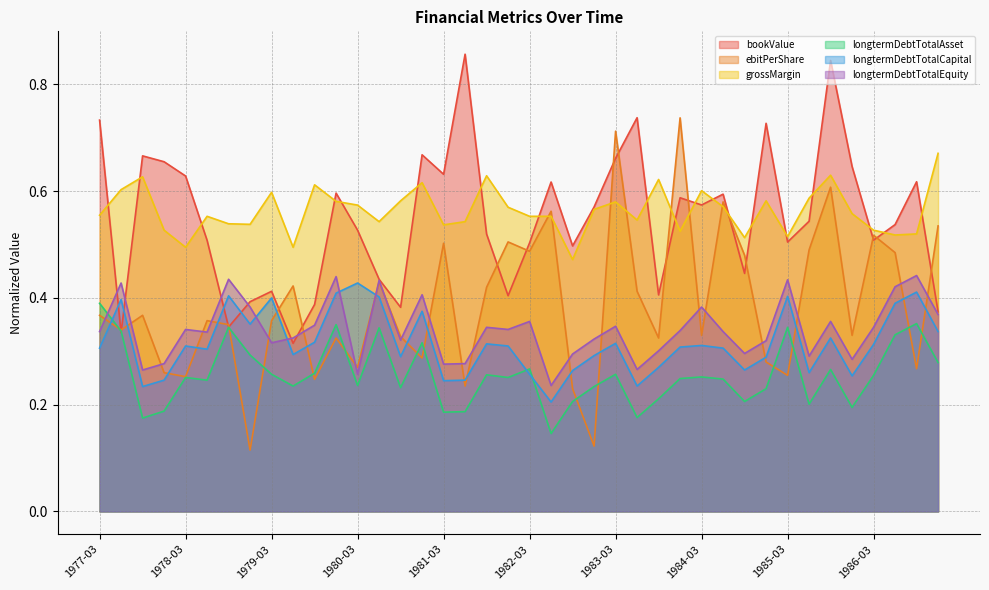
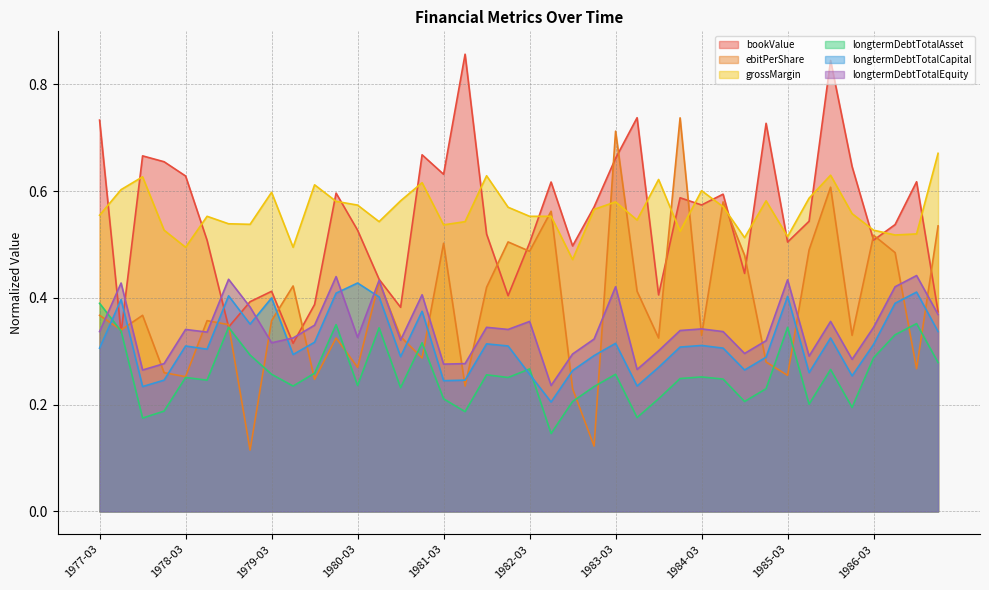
longtermDebtTotalEquity, 1980-03: 0.26 -> 0.33
longtermDebtTotalAsset, 1981-03: 0.19 -> 0.21
longtermDebtTotalEquity, 1983-03: 0.35 -> 0.42
longtermDebtTotalEquity, 1984-03: 0.38 -> 0.34
longtermDebtTotalAsset, 1986-03: 0.26 -> 0.29
